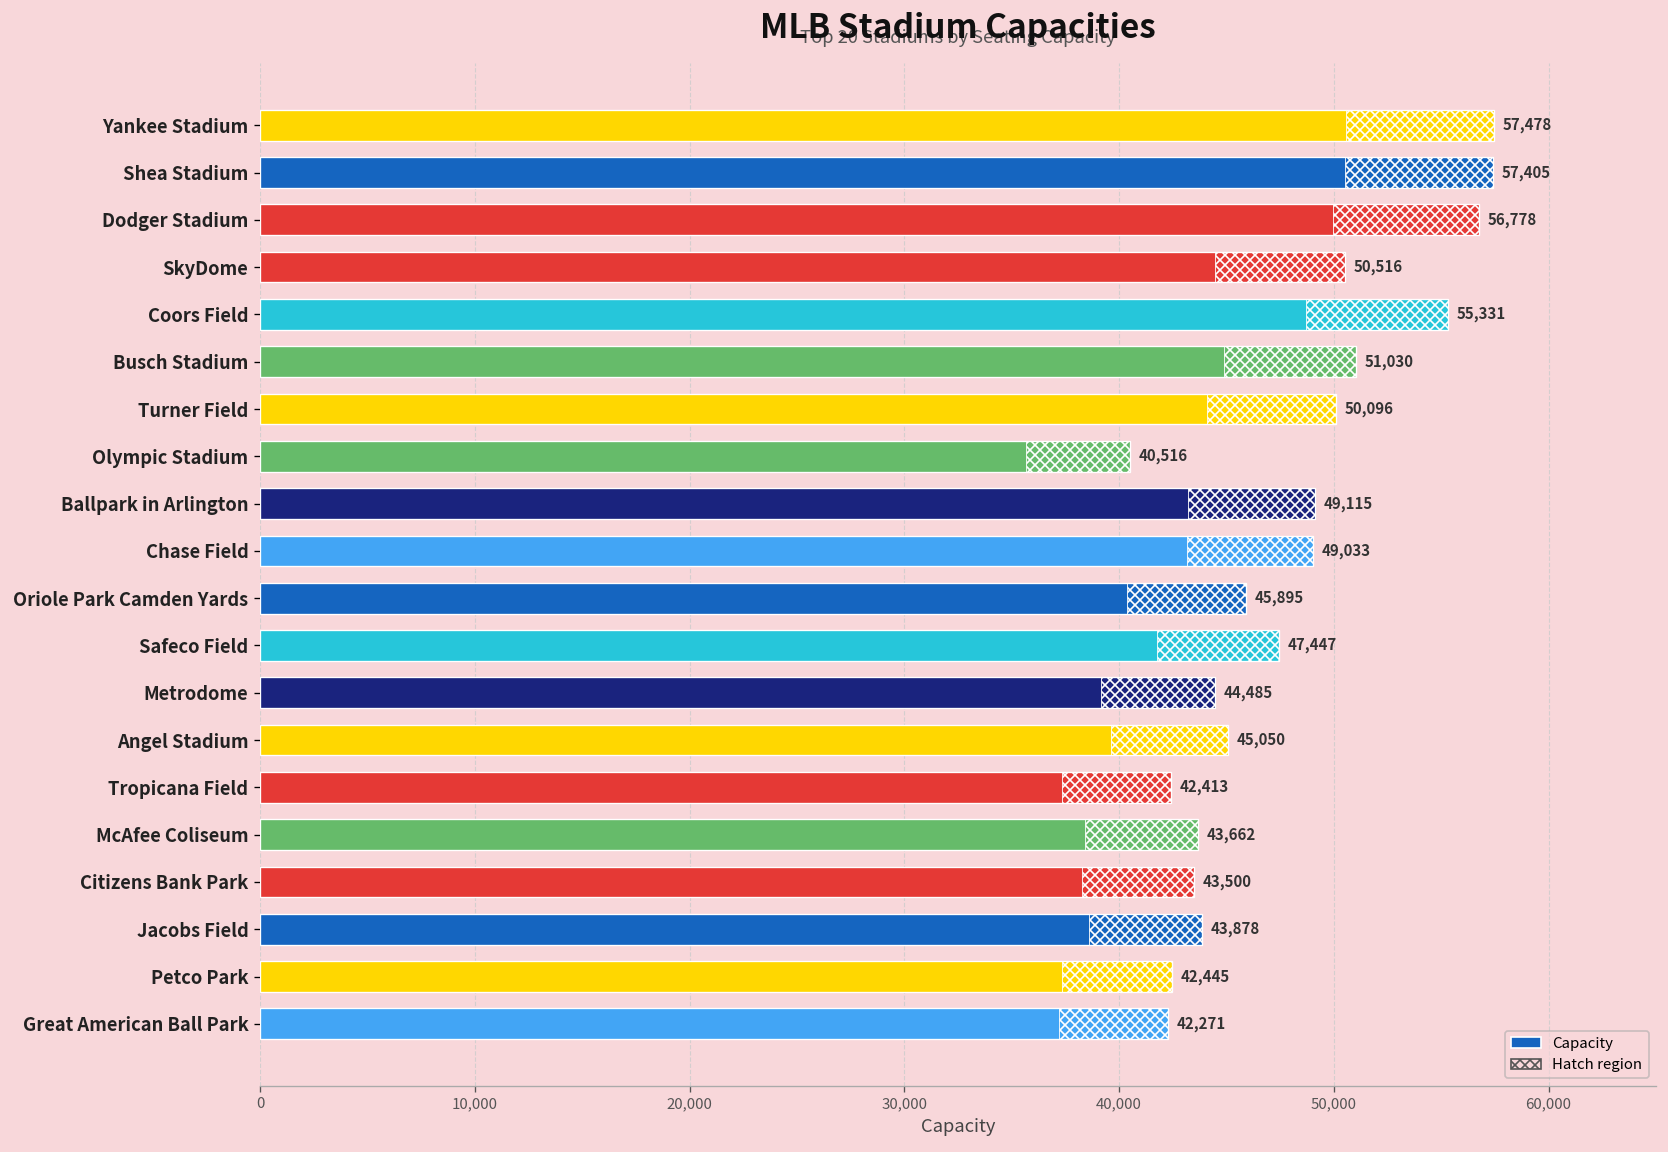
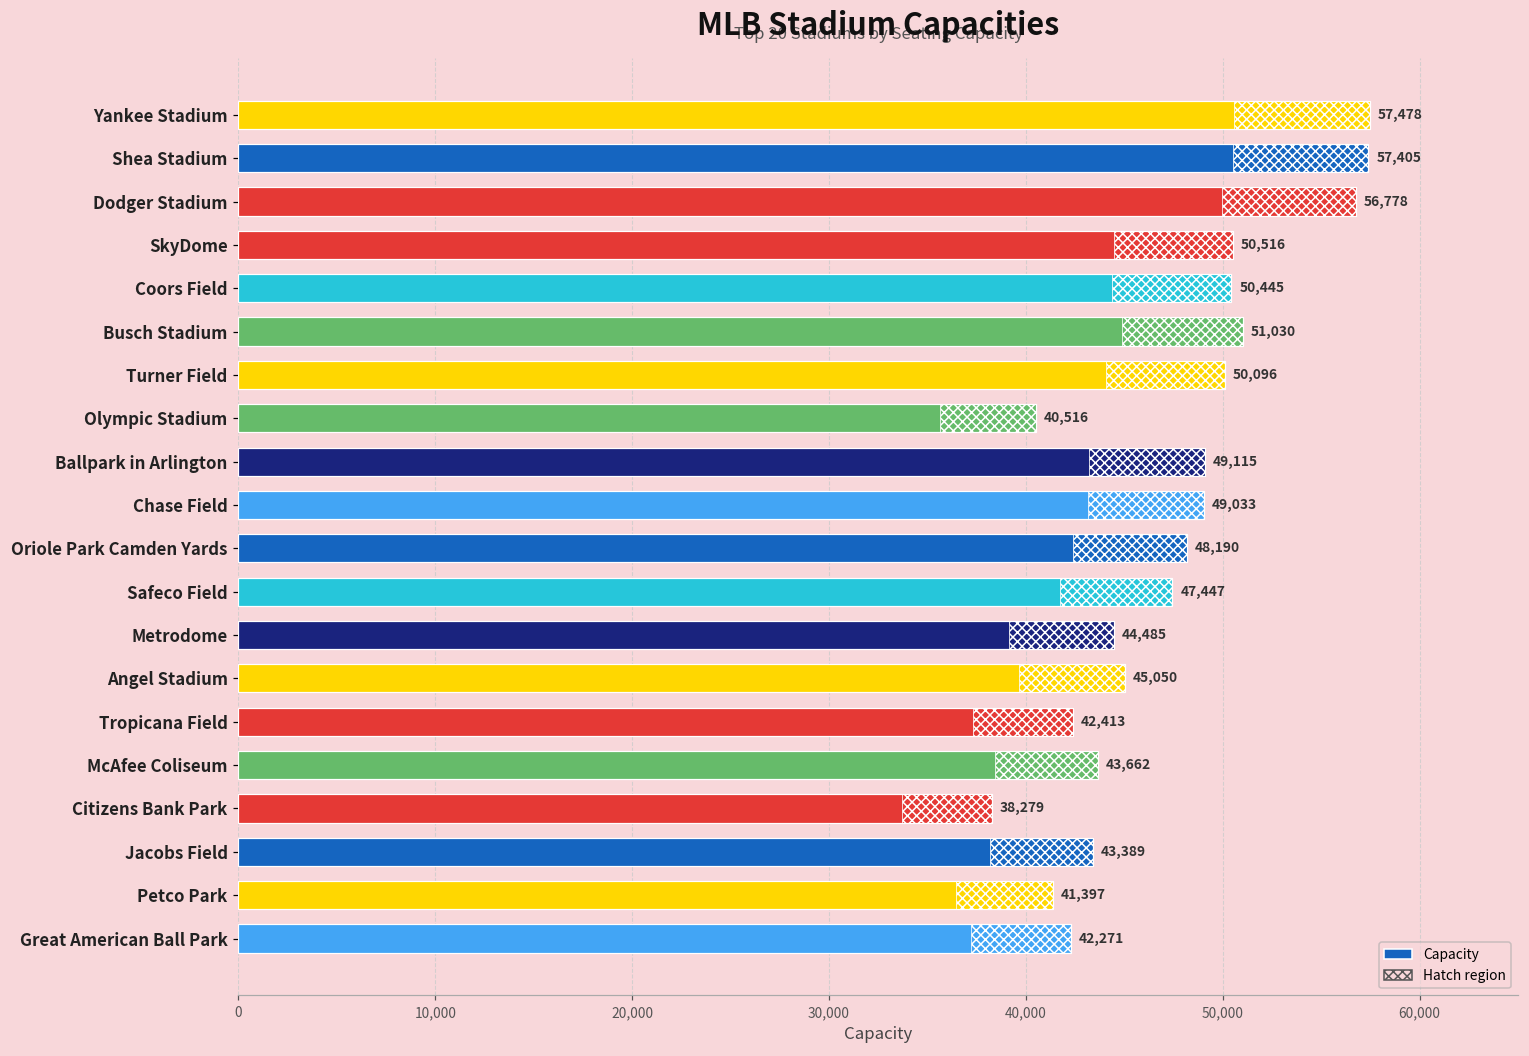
Coors Field: 55,331 -> 50,445
Oriole Park Camden Yards: 45,895 -> 48,190
Citizens Bank Park: 43,500 -> 38,279
Jacobs Field: 43,878 -> 43,389
Petco Park: 42,445 -> 41,397
